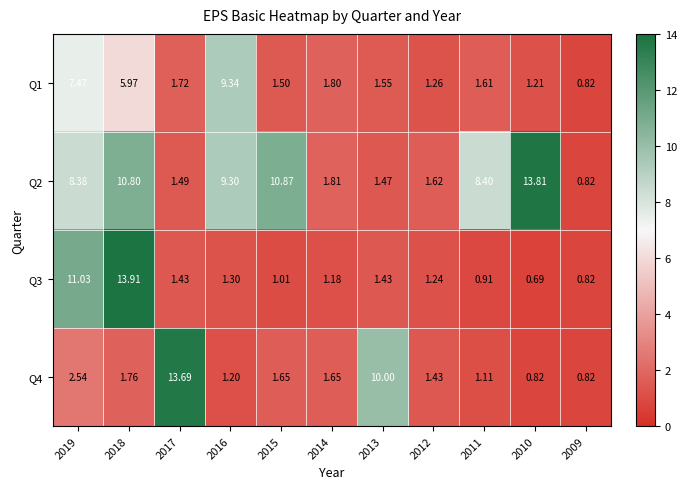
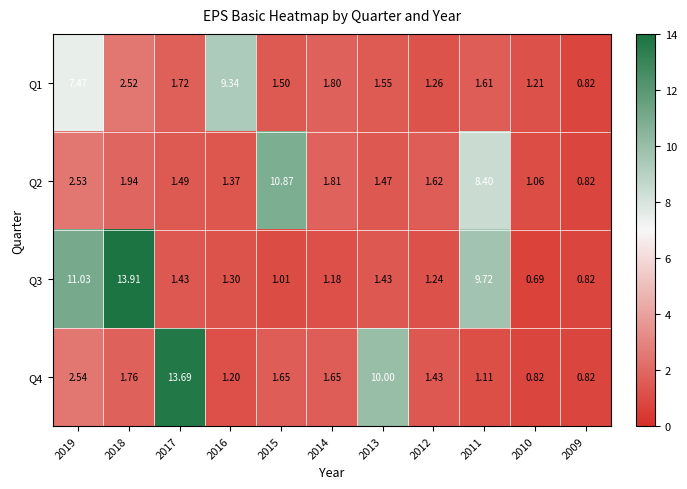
Q1, 2018: 5.97 -> 2.52
Q2, 2019: 8.38 -> 2.53
Q2, 2018: 10.80 -> 1.94
Q2, 2016: 9.30 -> 1.37
Q2, 2010: 13.81 -> 1.06
Q3, 2011: 0.91 -> 9.72
